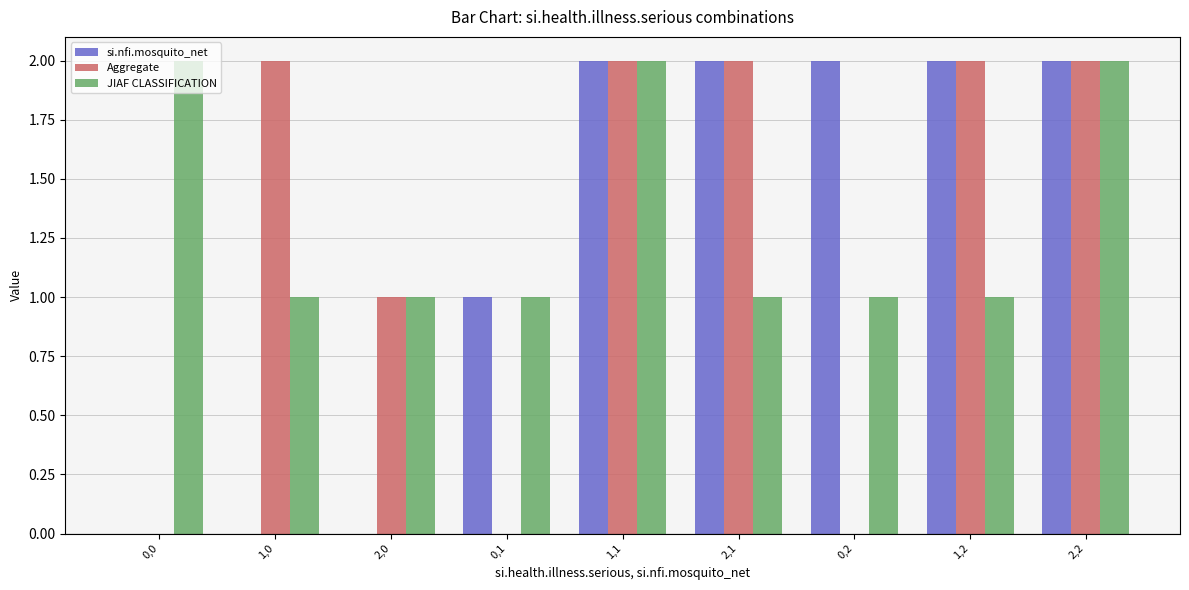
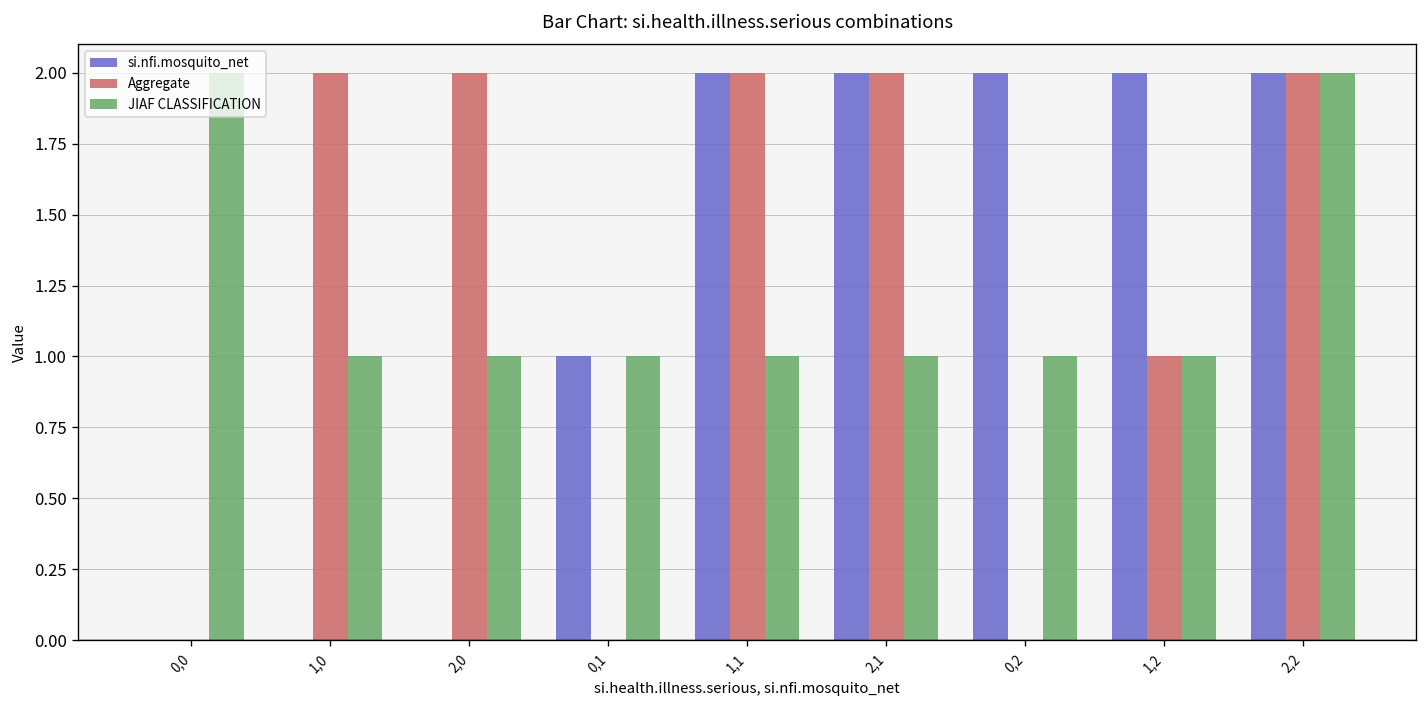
Aggregate, 2,0: 1 -> 2
JIAF CLASSIFICATION, 1,1: 2 -> 1
Aggregate, 1,2: 2 -> 1
